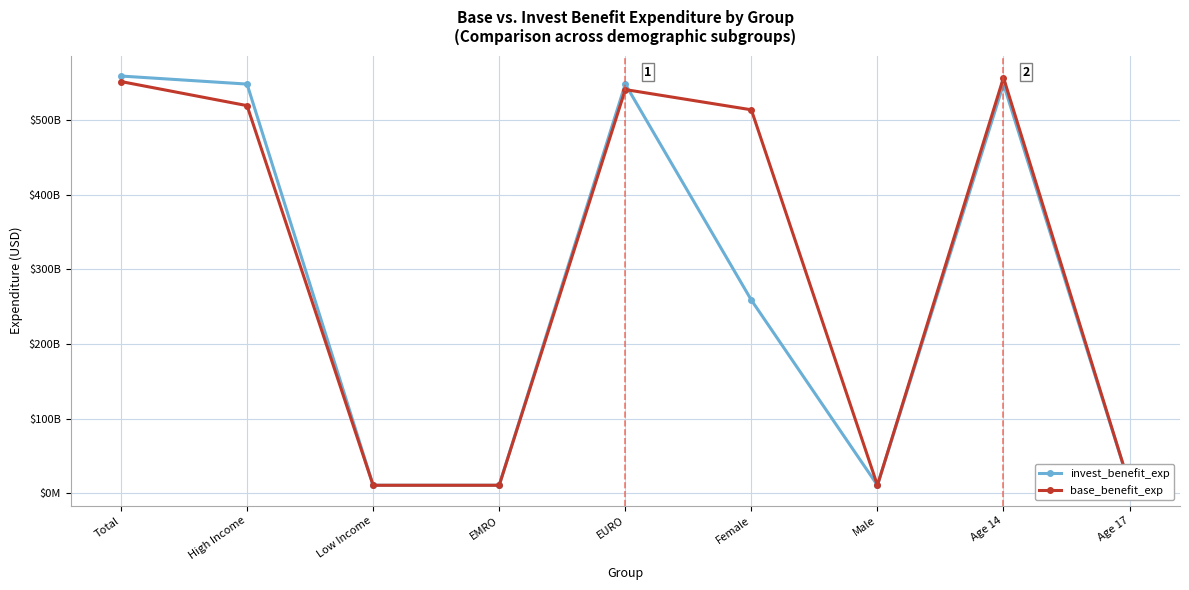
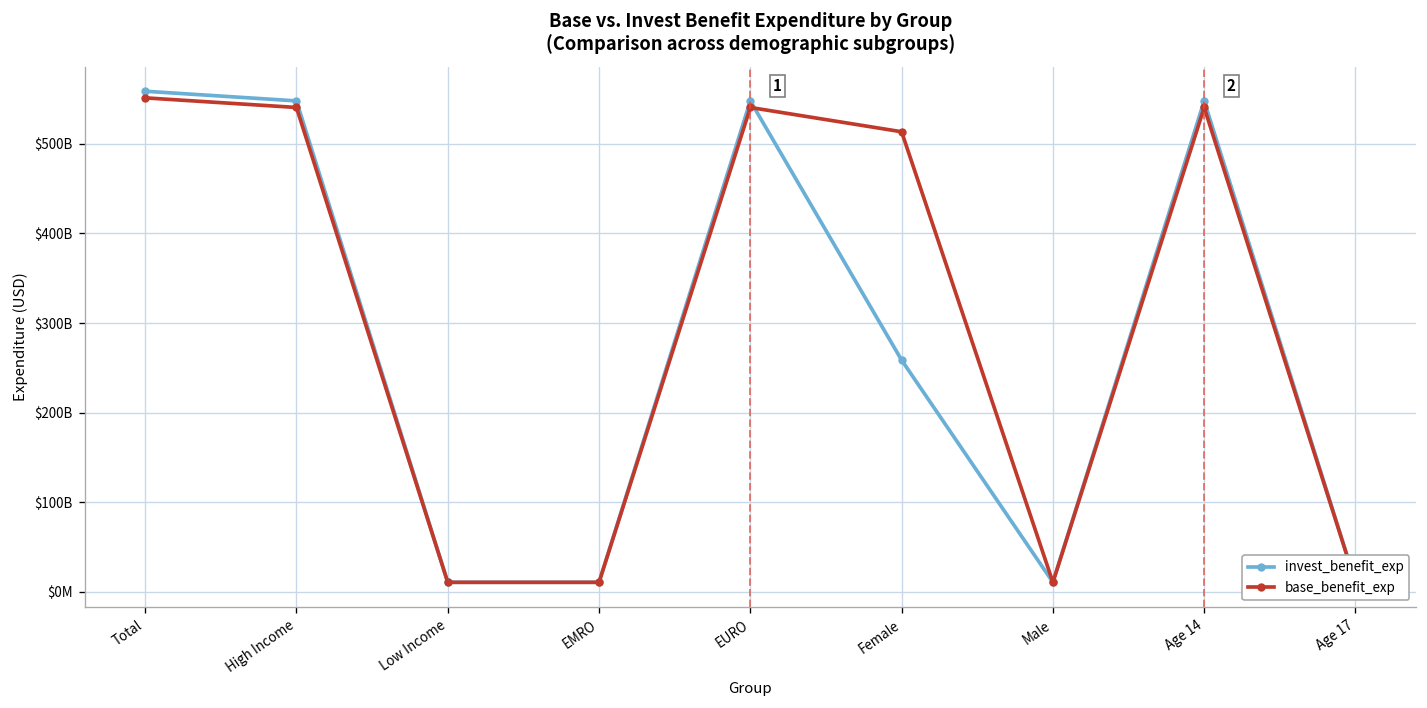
base_benefit_exp, High Income: $520000000000 -> $540000000000
base_benefit_exp, Age 14: $560000000000 -> $540000000000
